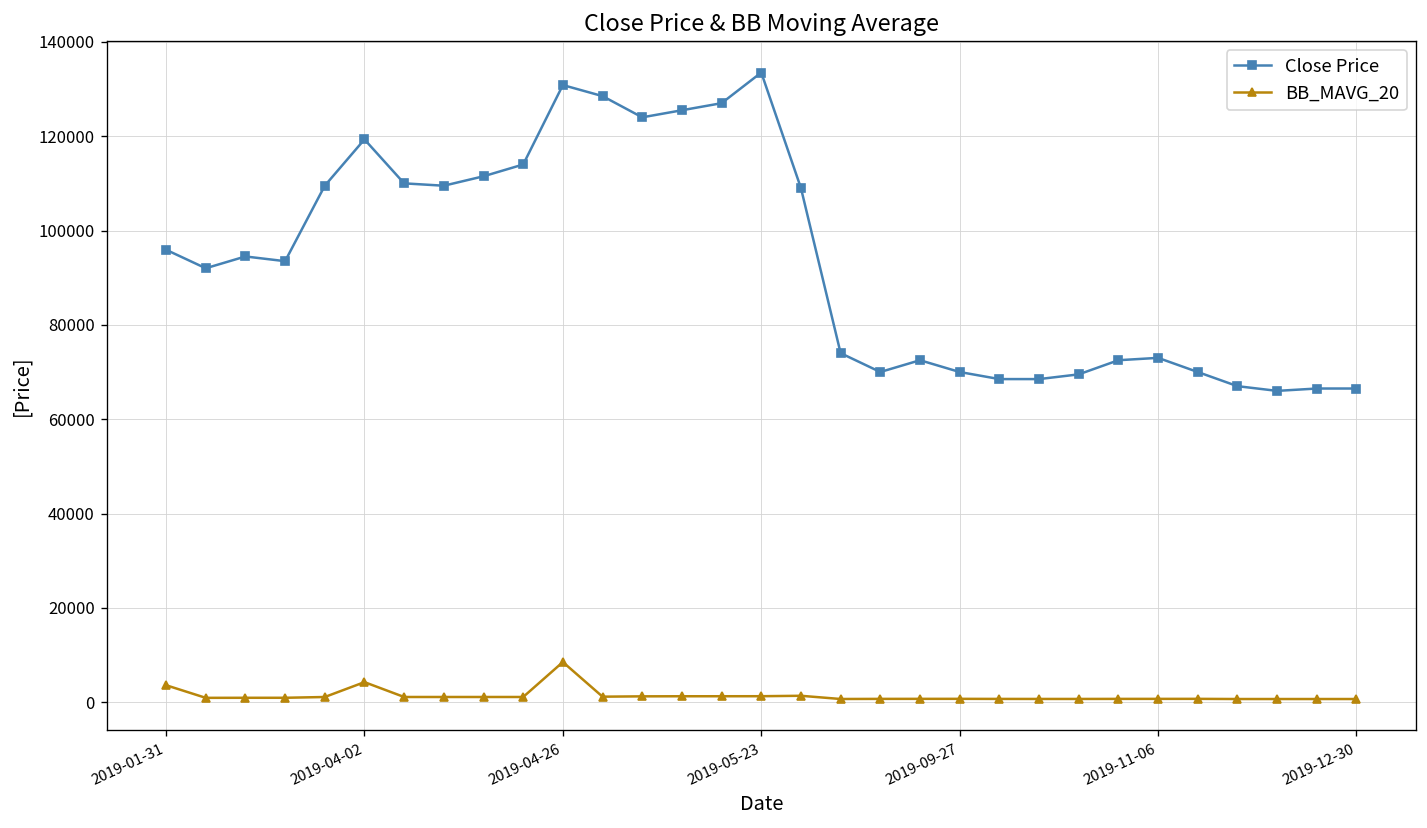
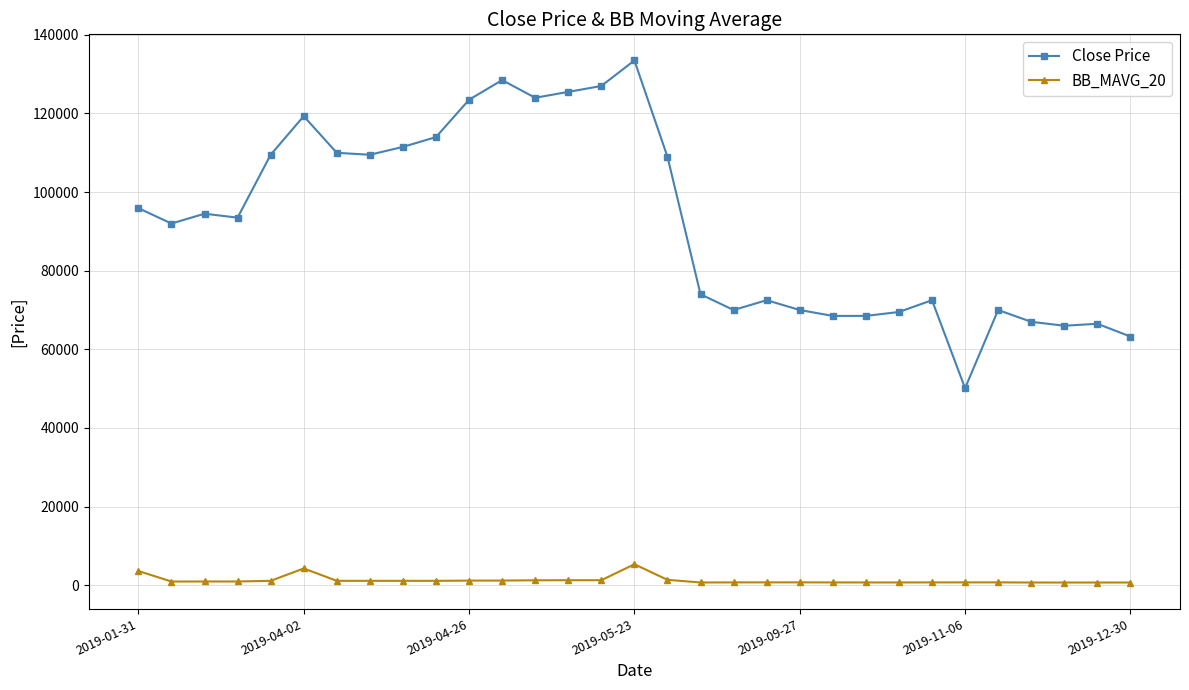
Close Price, 2019-04-26: 131000 -> 124000
BB_MAVG_20, 2019-04-26: 9000 -> 1000
BB_MAVG_20, 2019-05-23: 1000 -> 5000
Close Price, 2019-11-06: 73000 -> 50000
Close Price, 2019-12-30: 67000 -> 63000
